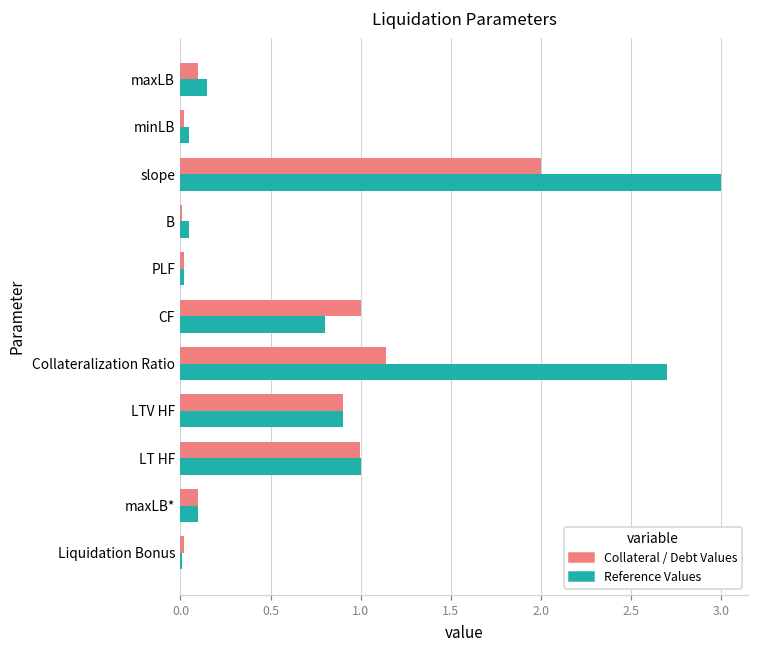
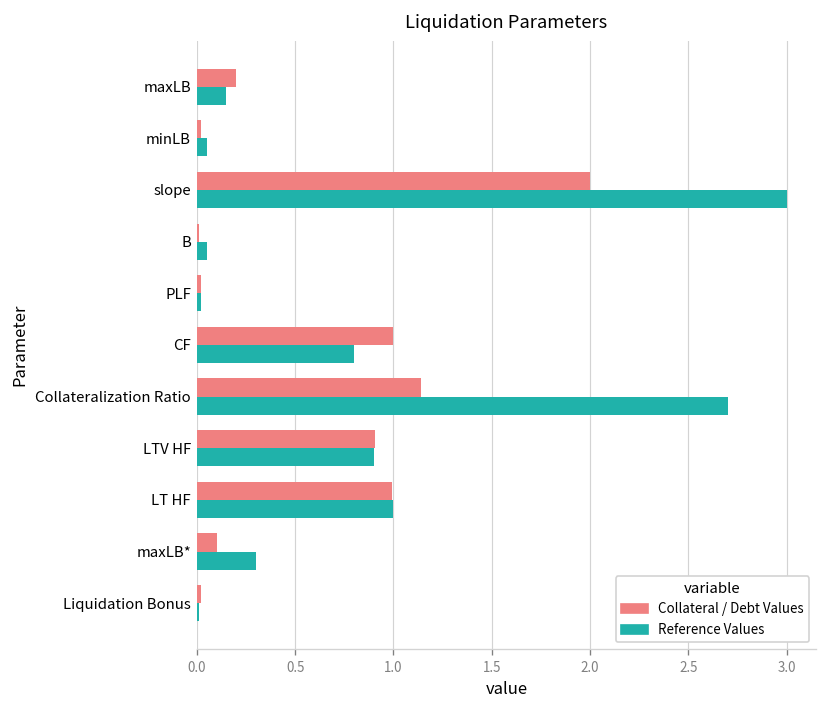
Collateral / Debt Values, maxLB: 0.1 -> 0.2
Reference Values, maxLB*: 0.1 -> 0.3
